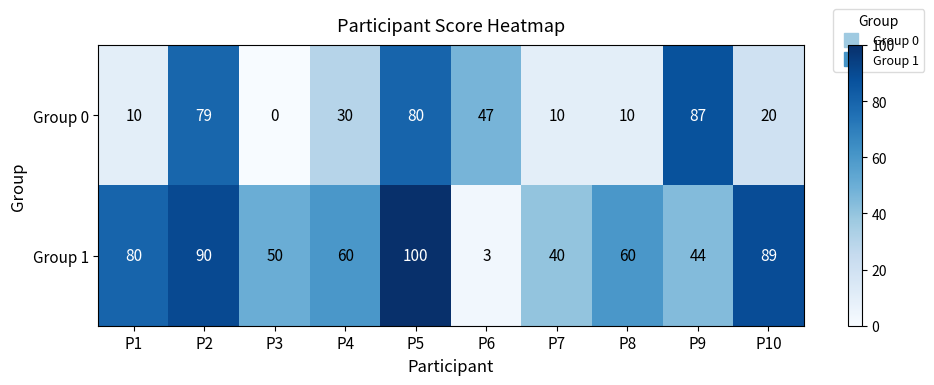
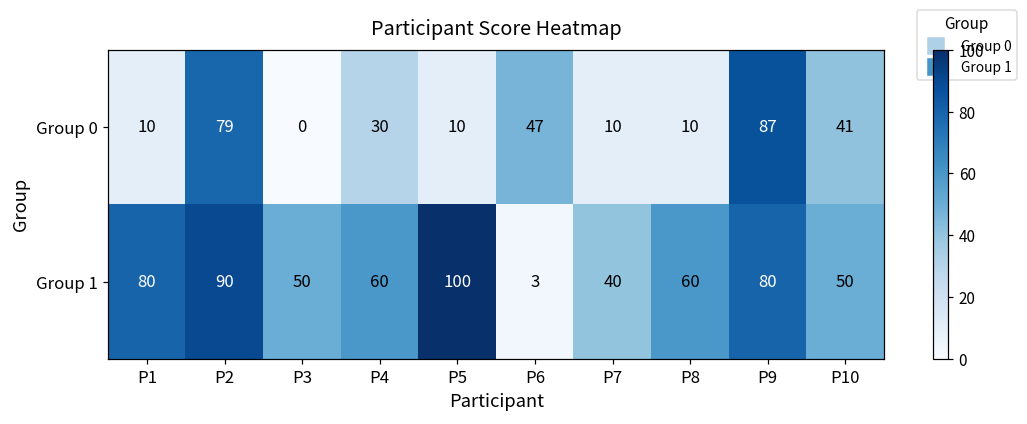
Group 0, P5: 80 -> 10
Group 0, P10: 20 -> 41
Group 1, P9: 44 -> 80
Group 1, P10: 89 -> 50
